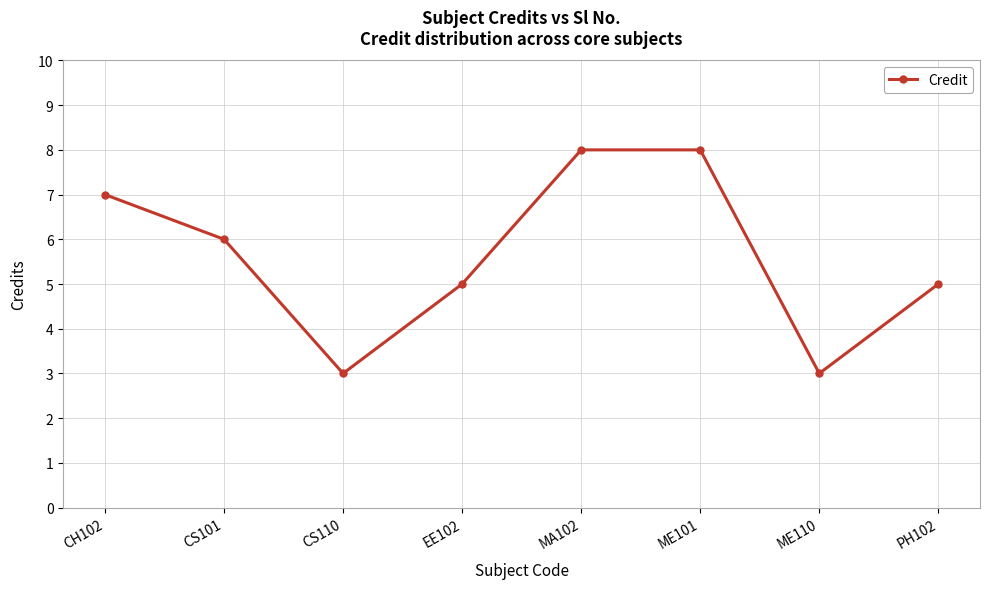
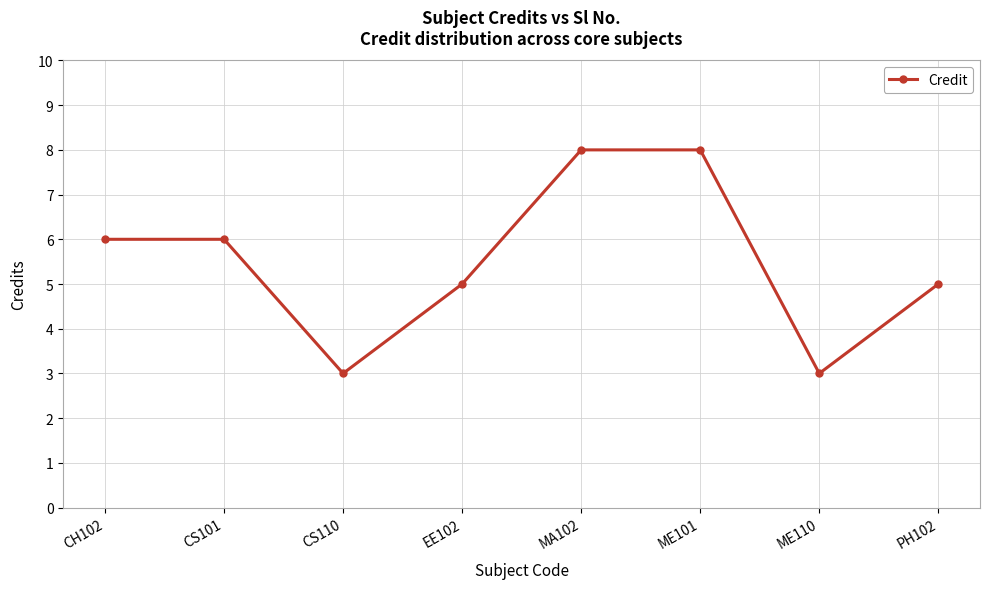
CH102: 7 -> 6
